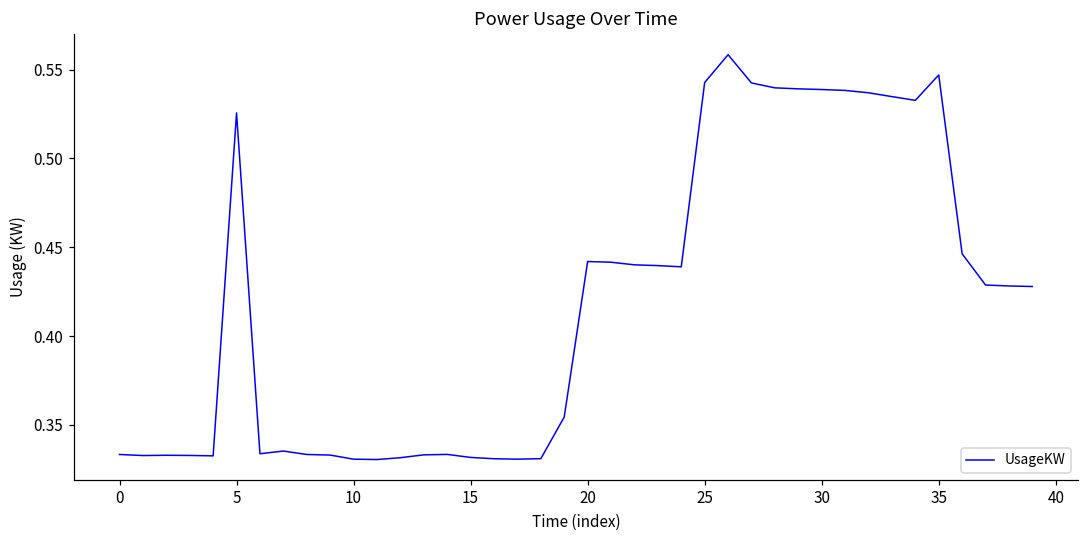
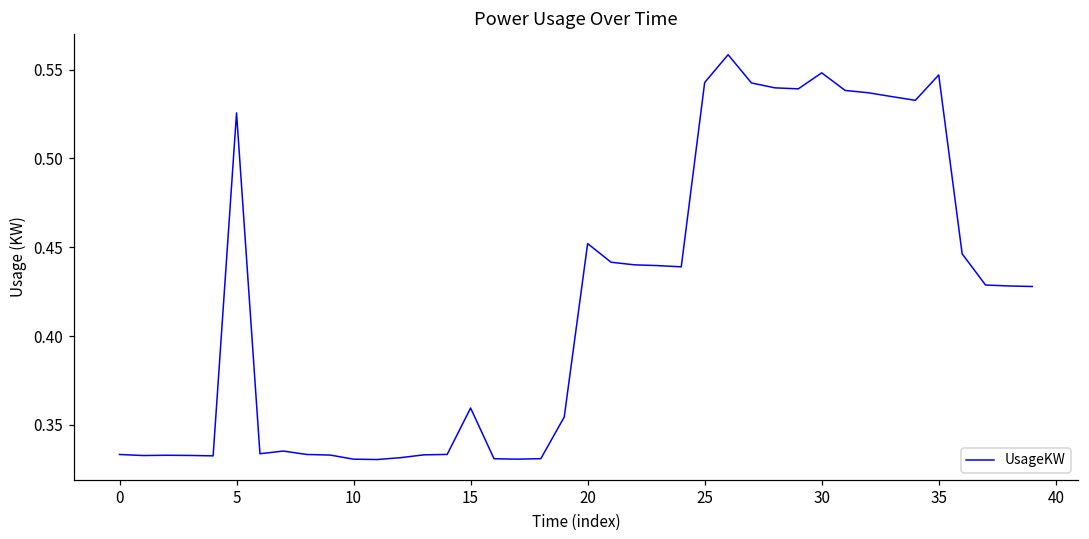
15: 0.332 -> 0.360
20: 0.442 -> 0.452
30: 0.539 -> 0.548
